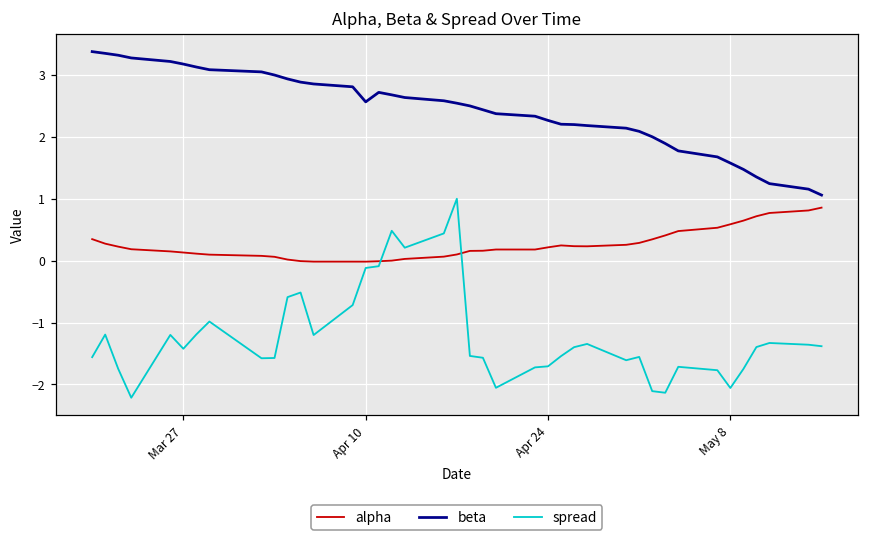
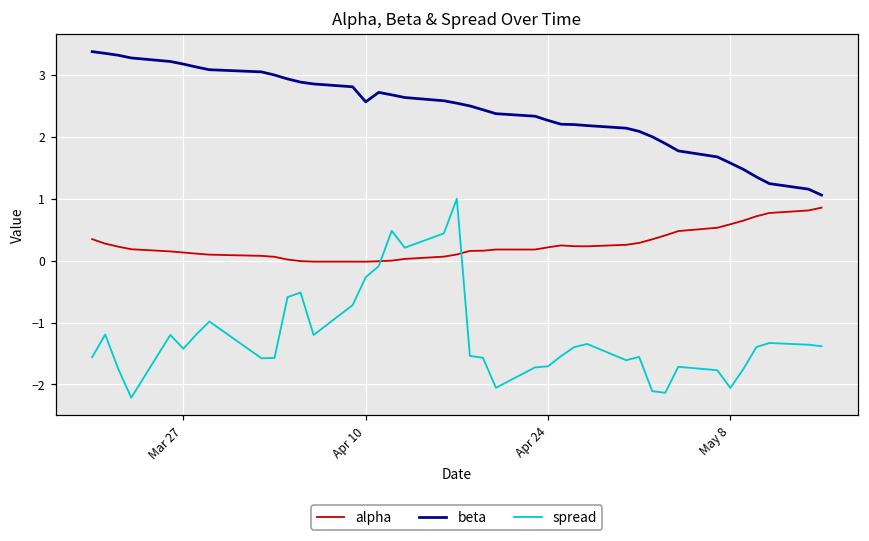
spread, Apr 10: -0.1 -> -0.3
